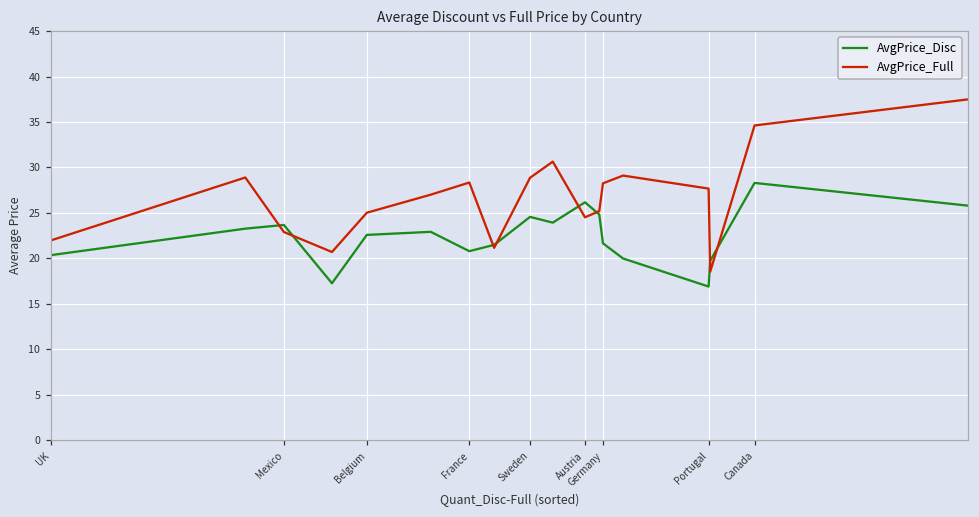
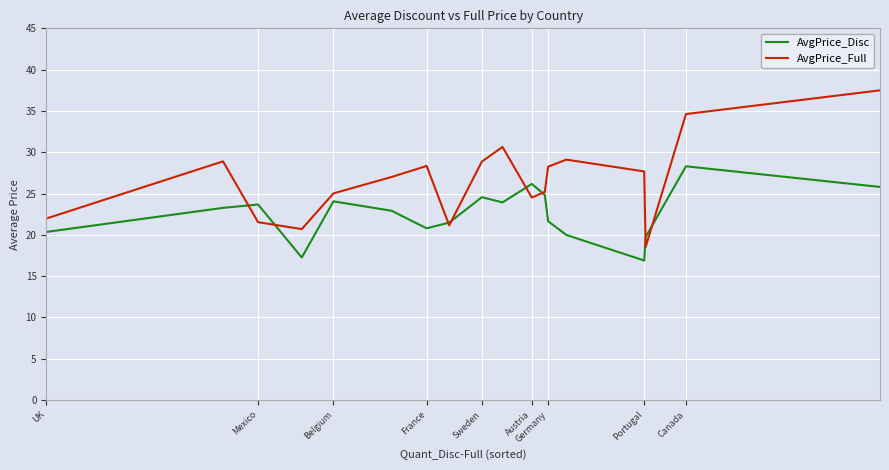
AvgPrice_Full, Mexico: 23 -> 22
AvgPrice_Disc, Belgium: 23 -> 24
